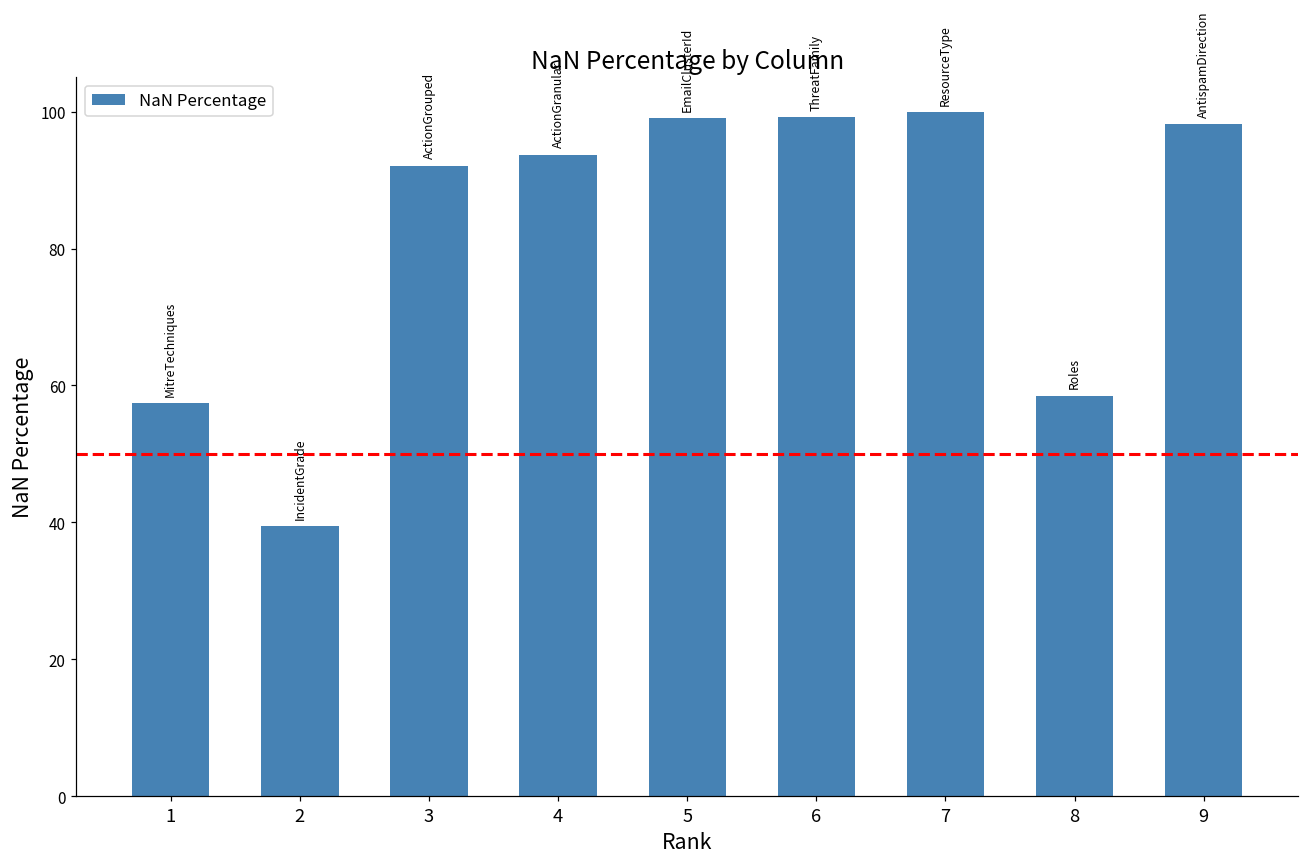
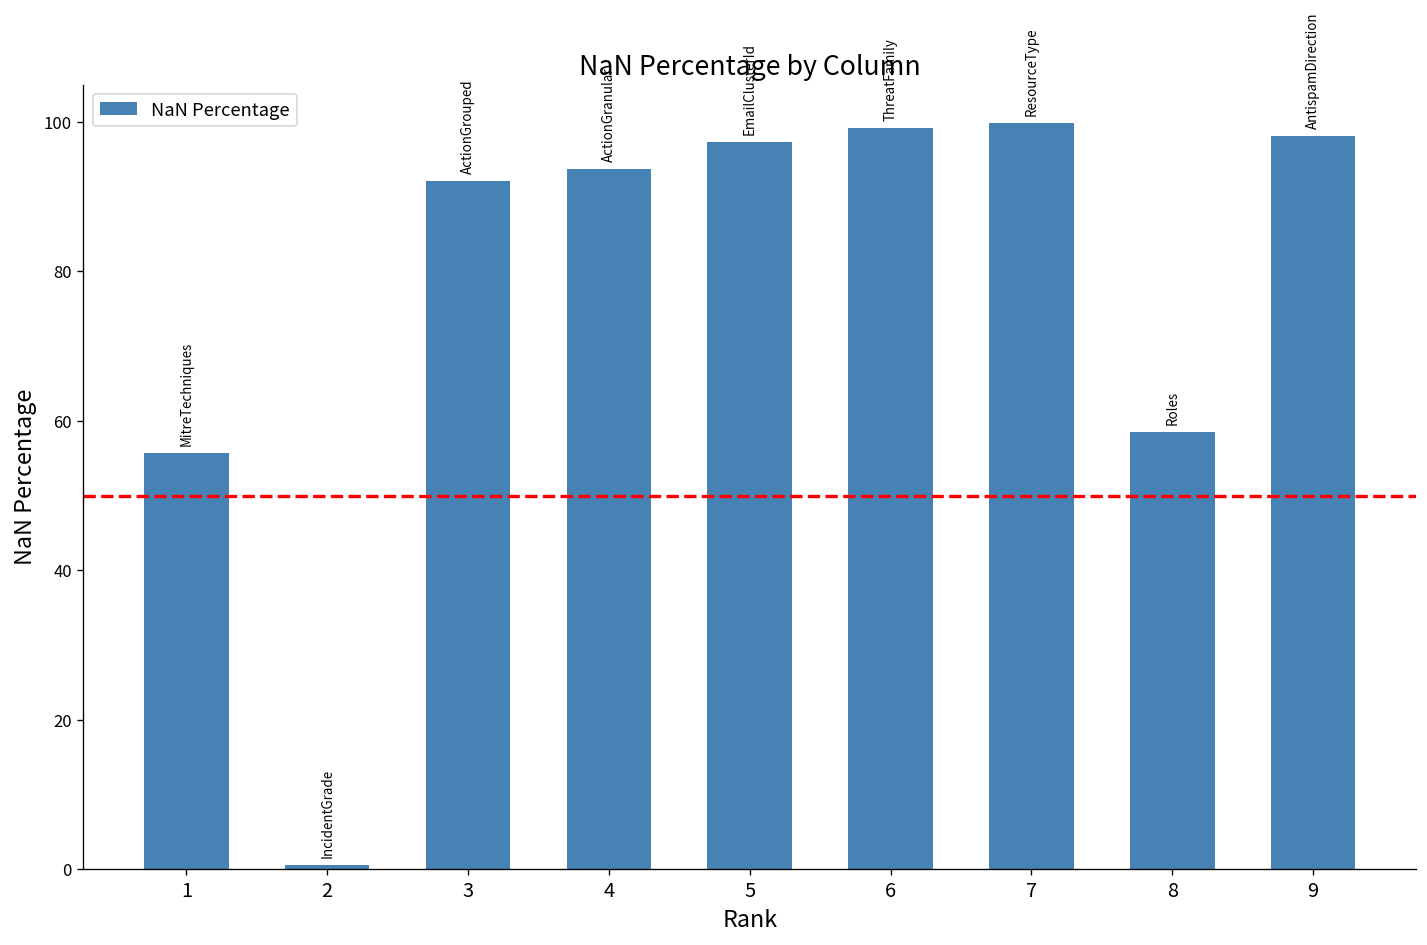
1: 57 -> 56
2: 39 -> 1
5: 99 -> 97
